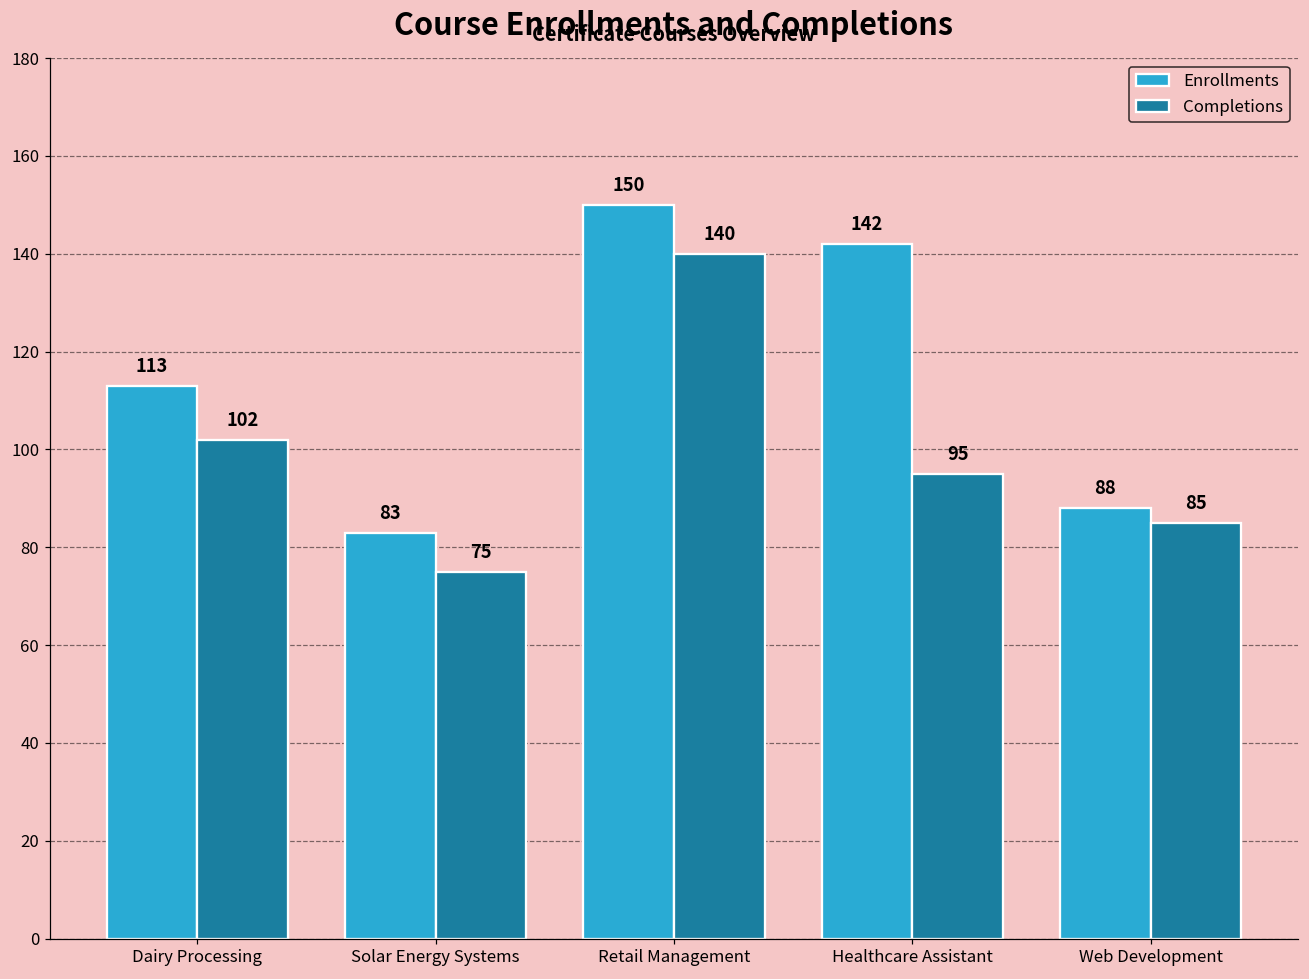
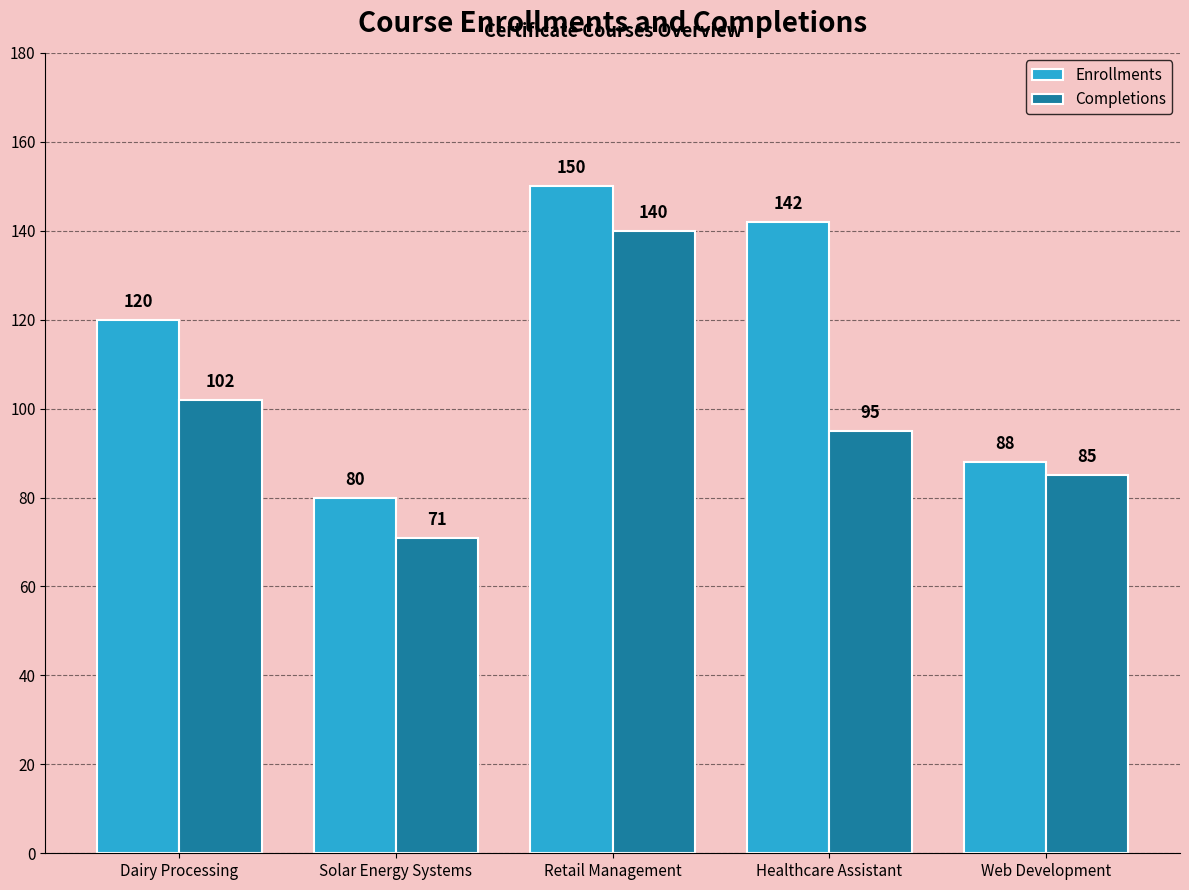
Enrollments, Dairy Processing: 113 -> 120
Enrollments, Solar Energy Systems: 83 -> 80
Completions, Solar Energy Systems: 75 -> 71
